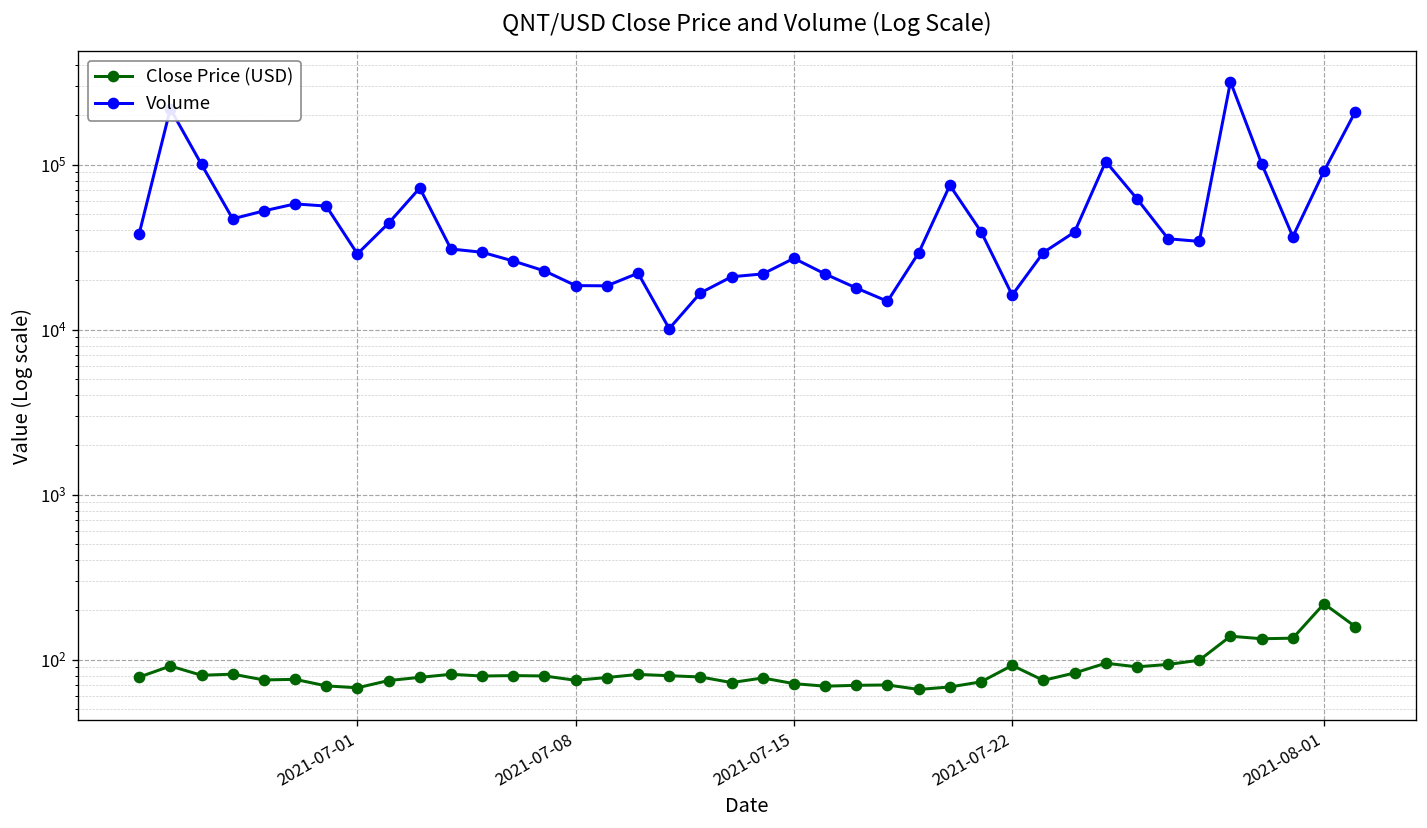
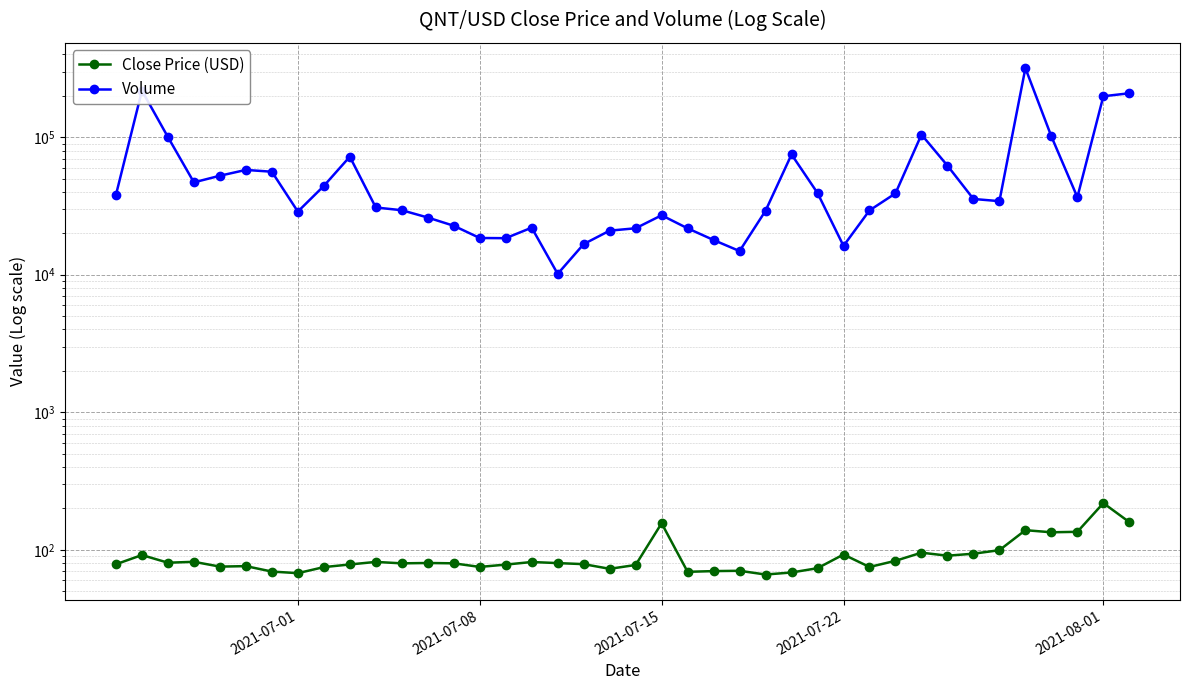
Close Price (USD), 2021-07-15: 70 -> 160
Volume, 2021-08-01: 90000 -> 200000
